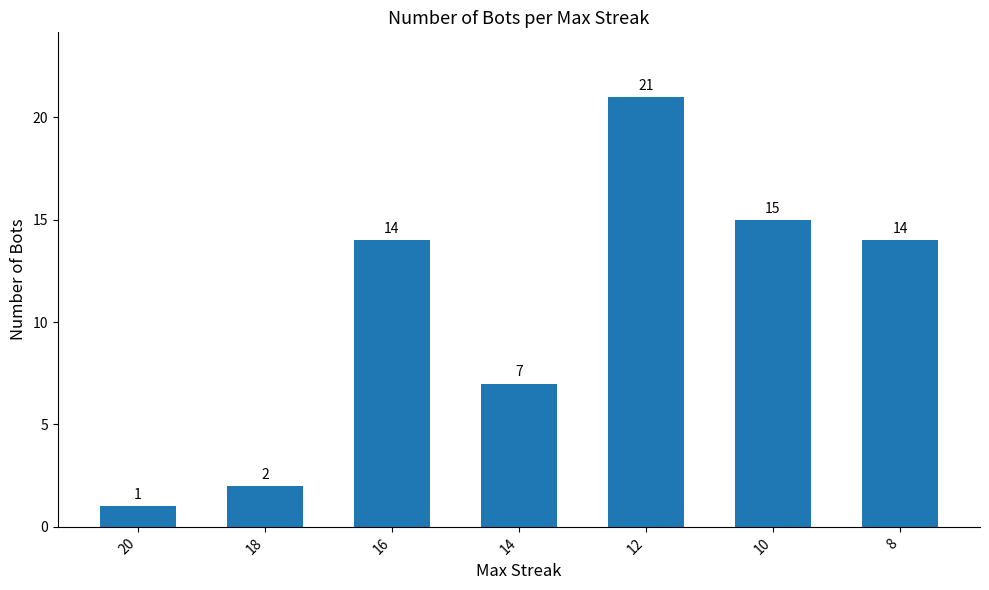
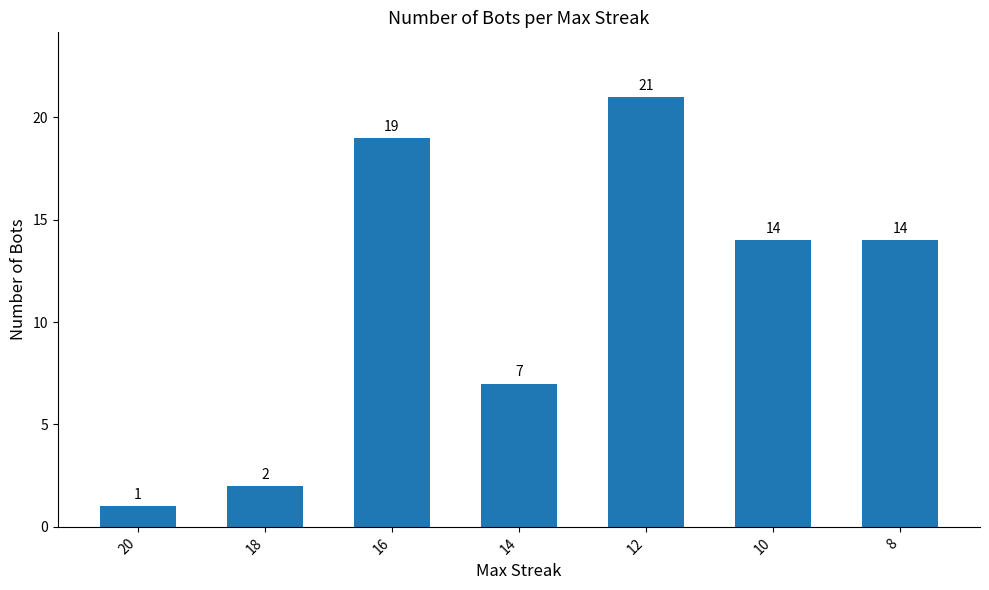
16: 14 -> 19
10: 15 -> 14
